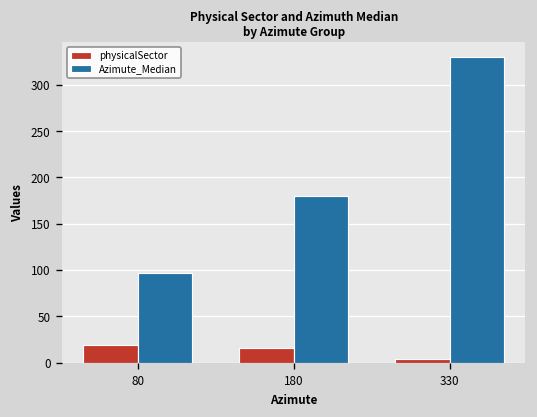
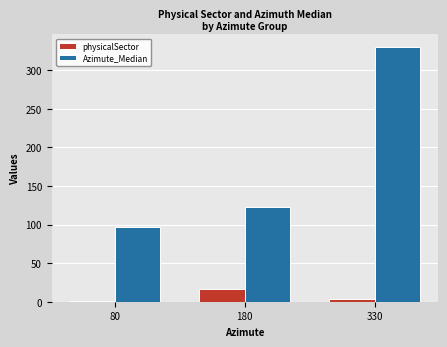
physicalSector, 80: 20 -> 0
Azimute_Median, 180: 180 -> 120
